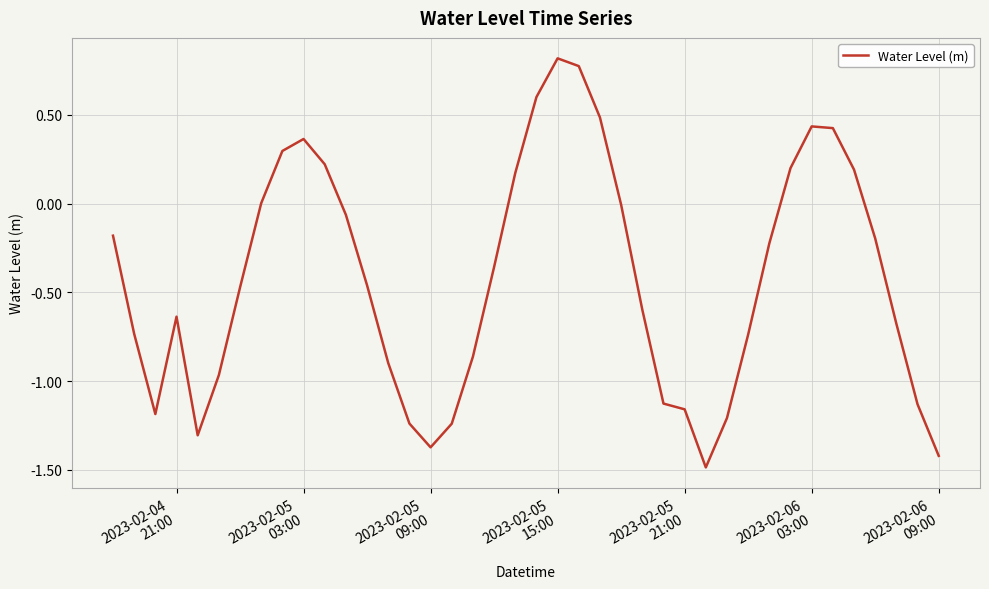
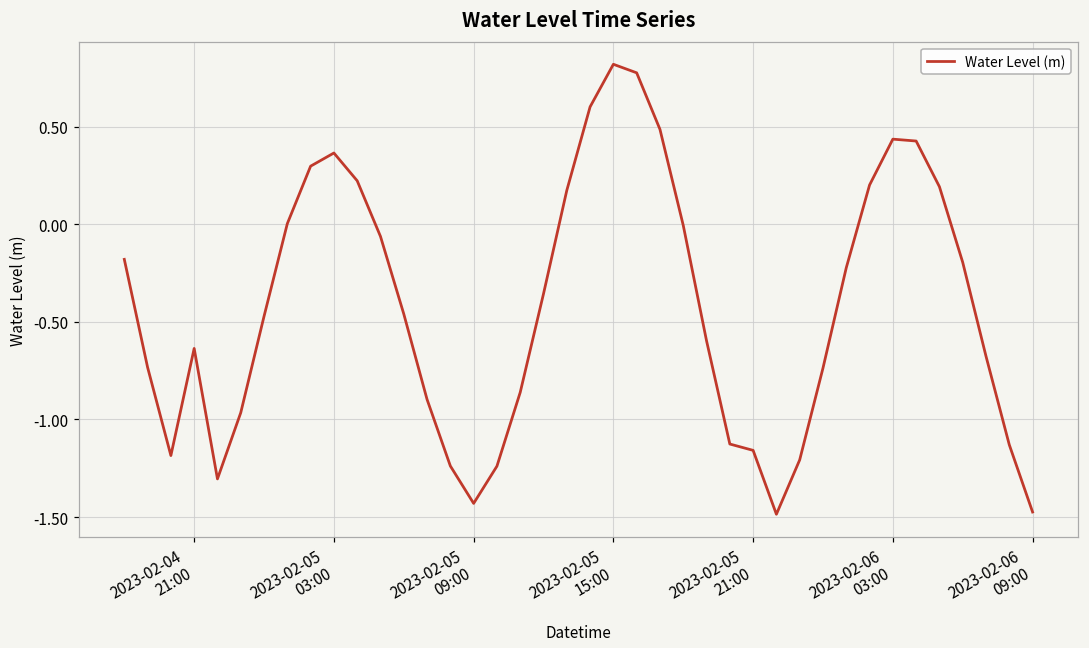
2023-02-05 09:00: -1.37 -> -1.43
2023-02-06 09:00: -1.42 -> -1.47
